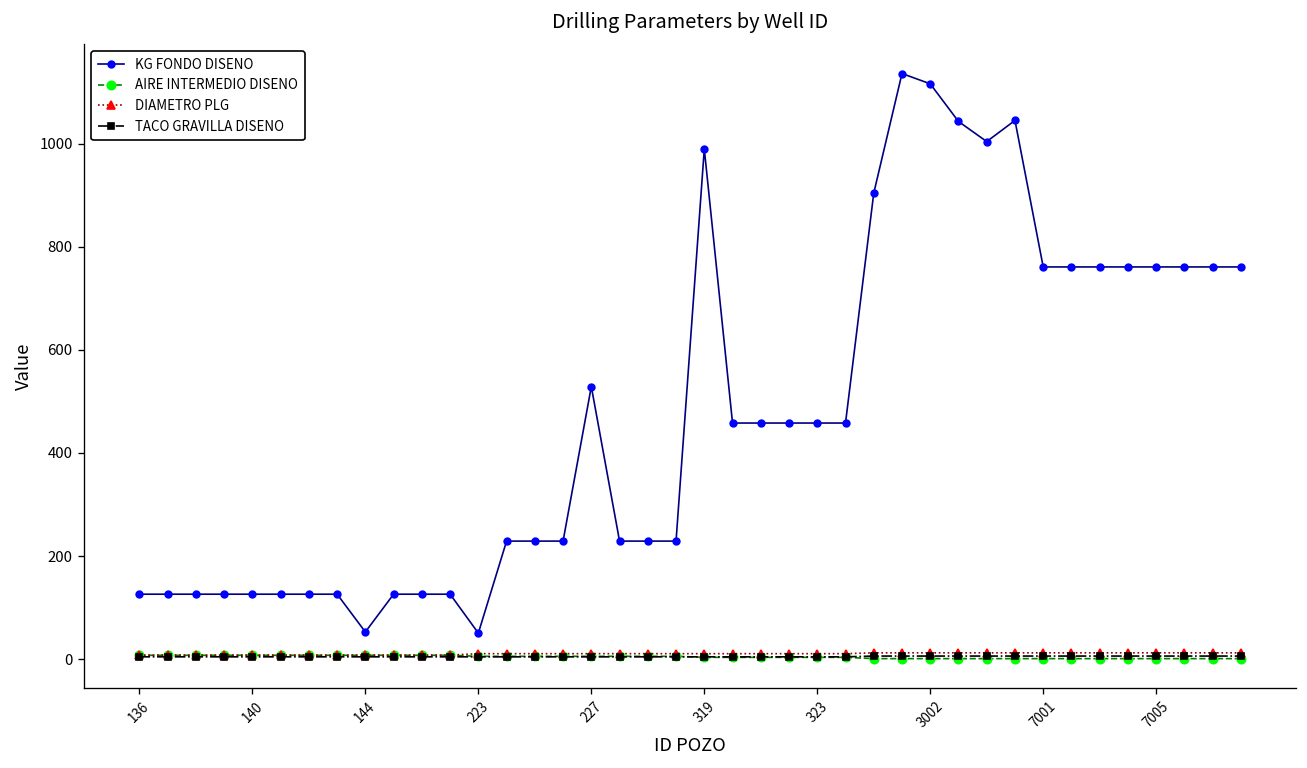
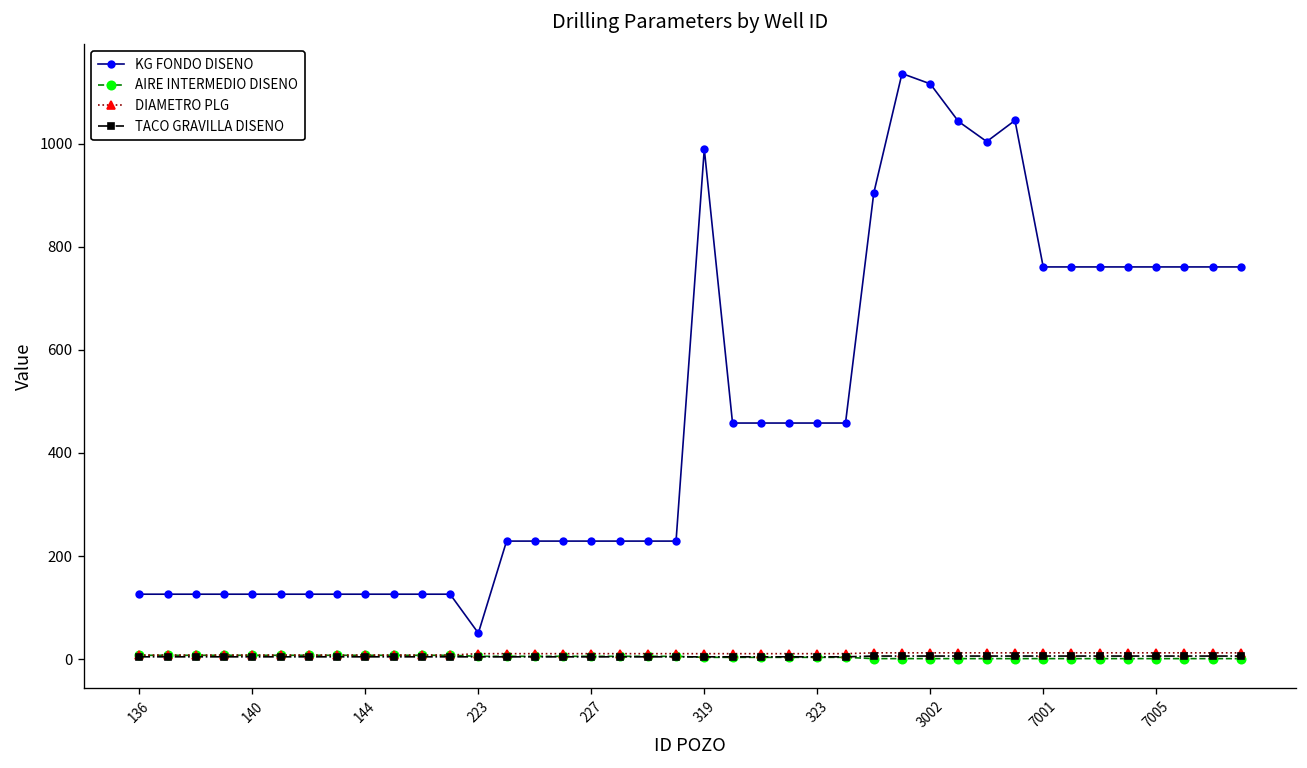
KG FONDO DISENO, 144: 50 -> 130
KG FONDO DISENO, 227: 530 -> 230
